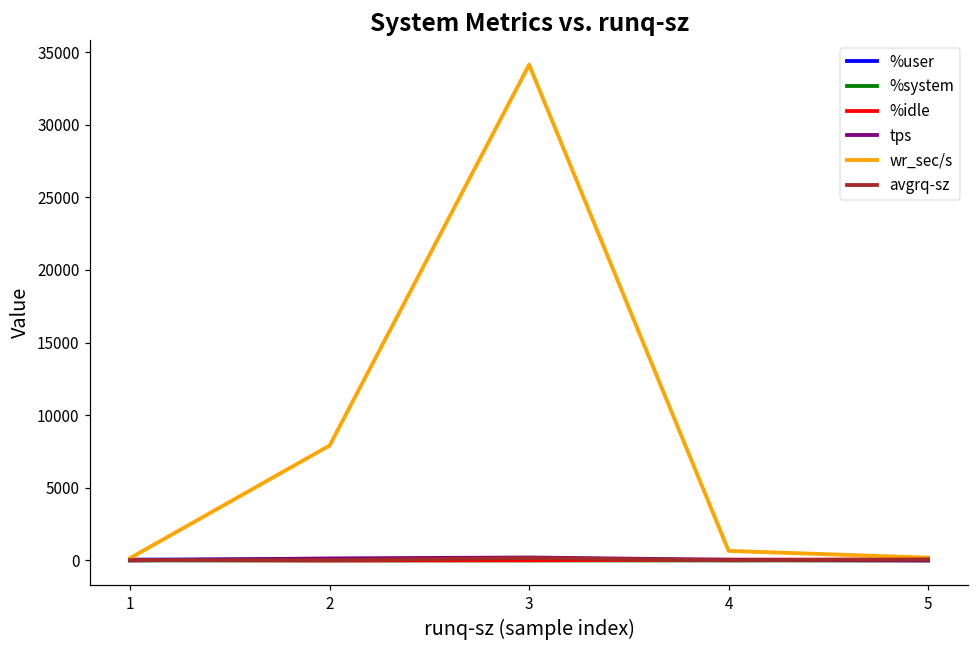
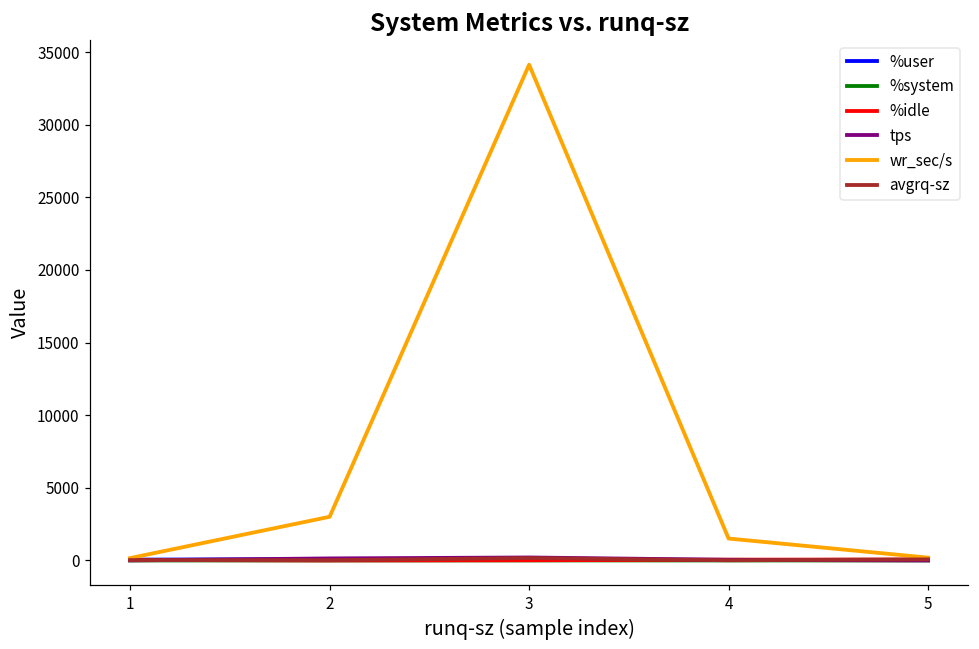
wr_sec/s, 2: 7900 -> 3000
wr_sec/s, 4: 700 -> 1500
